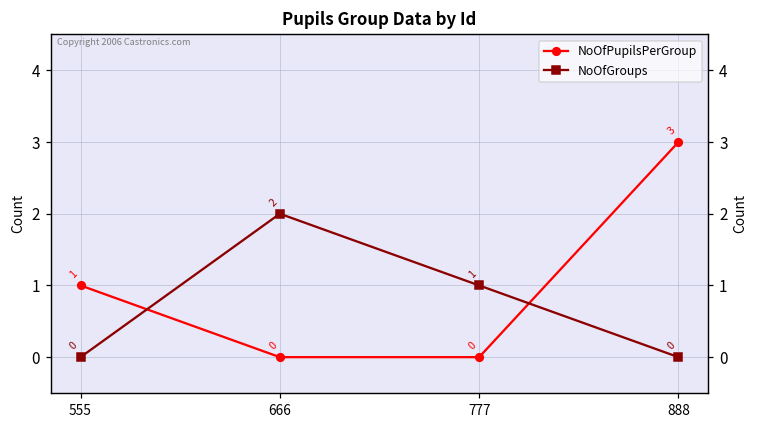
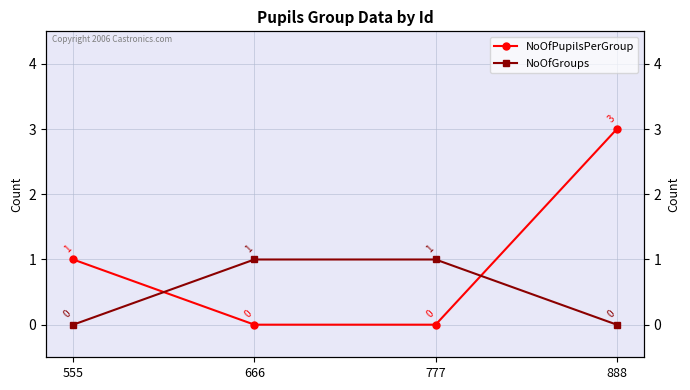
NoOfGroups, 666: 2 -> 1
